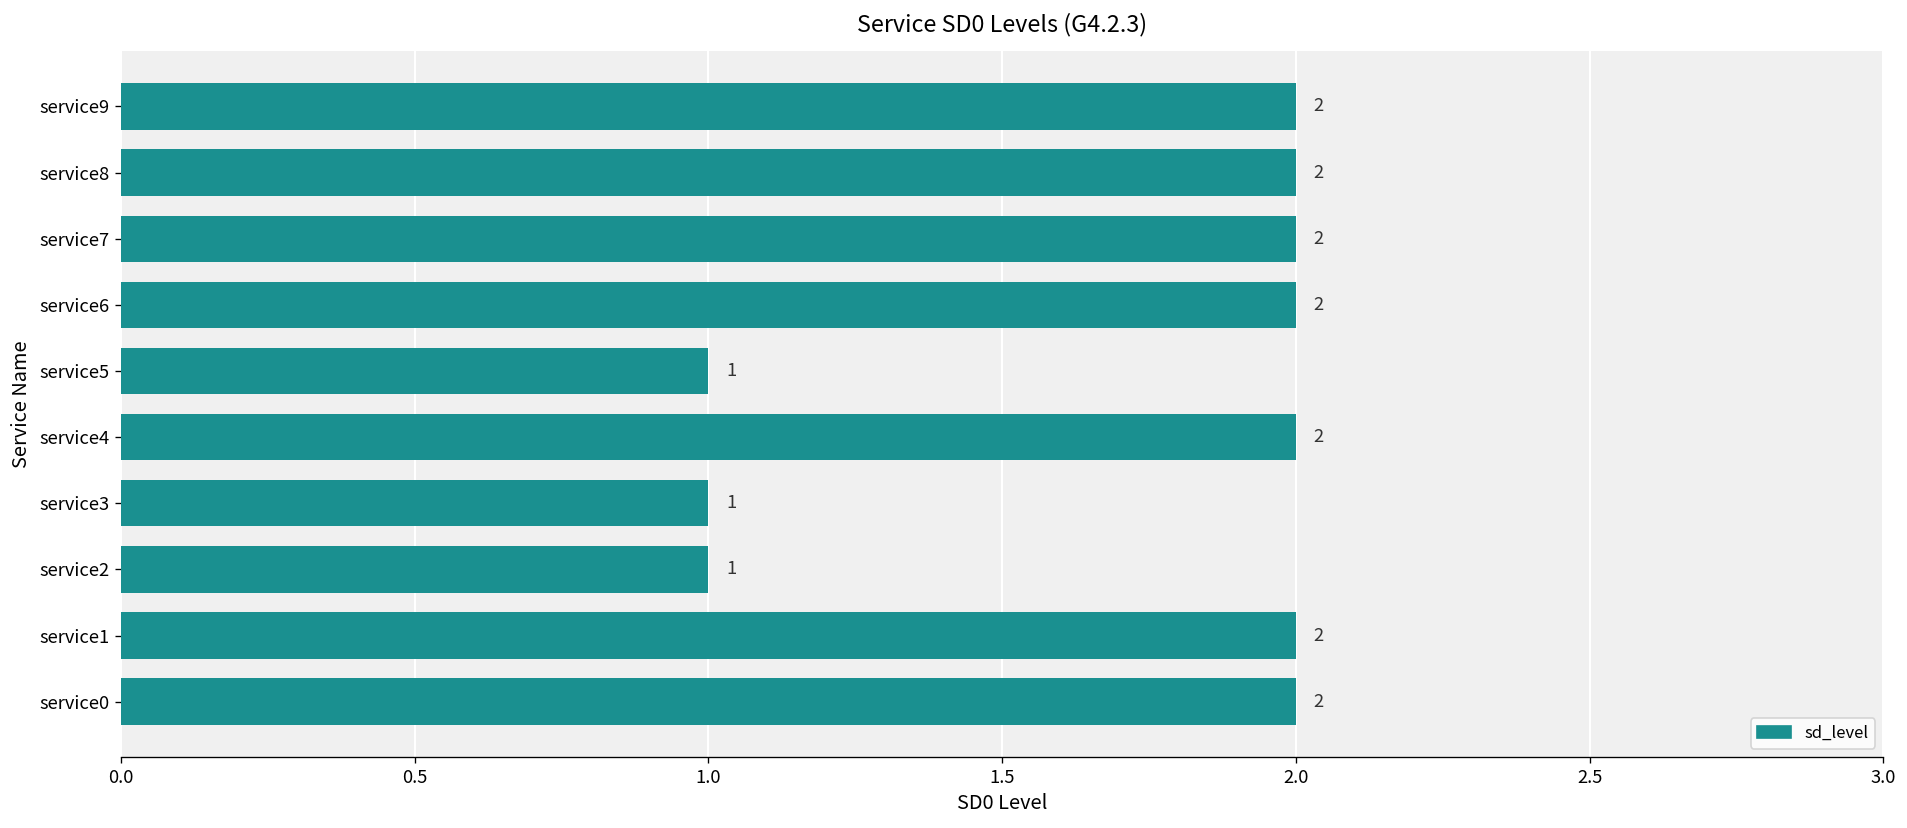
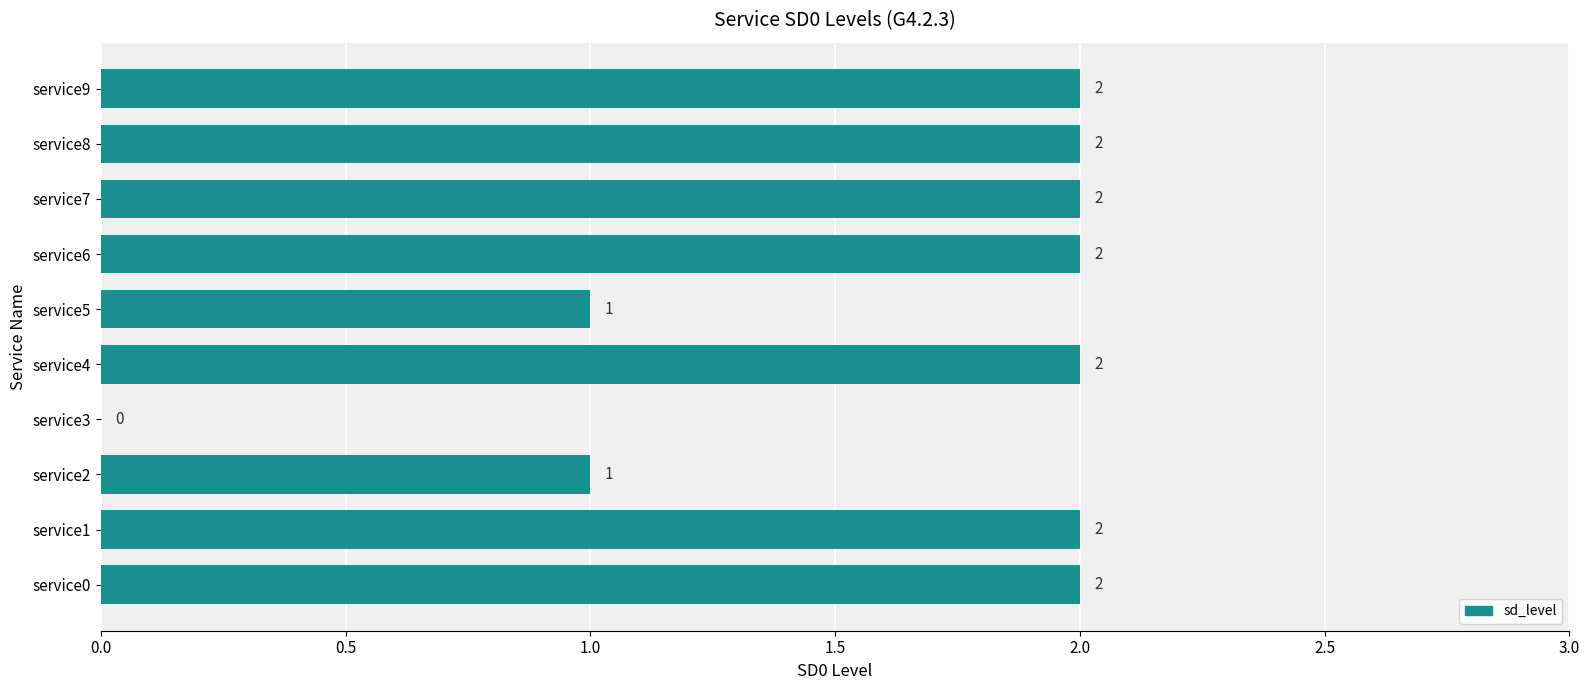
service3: 1 -> 0
